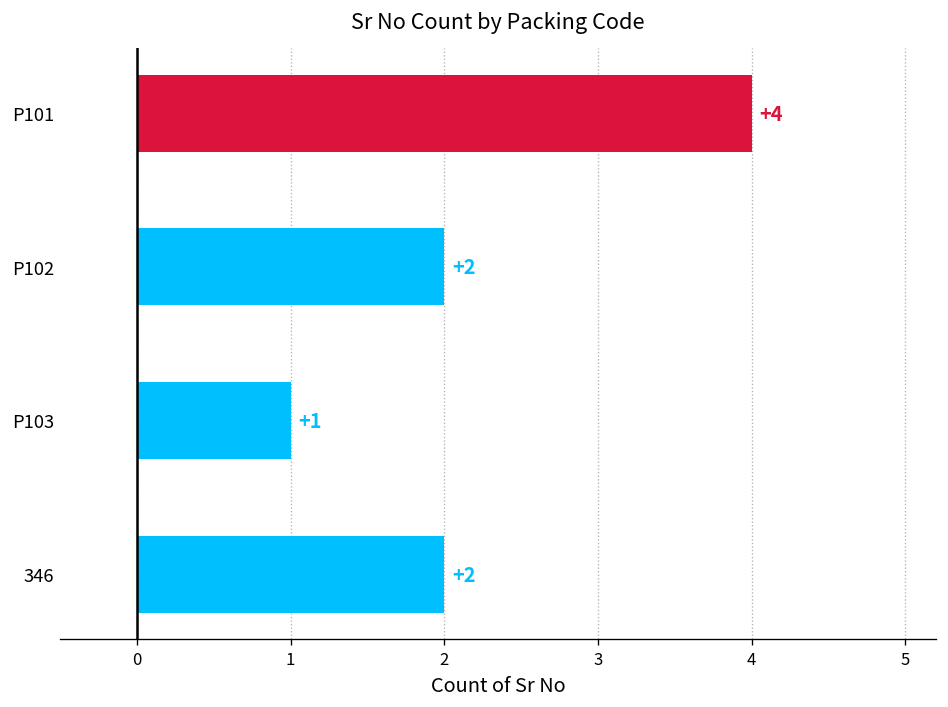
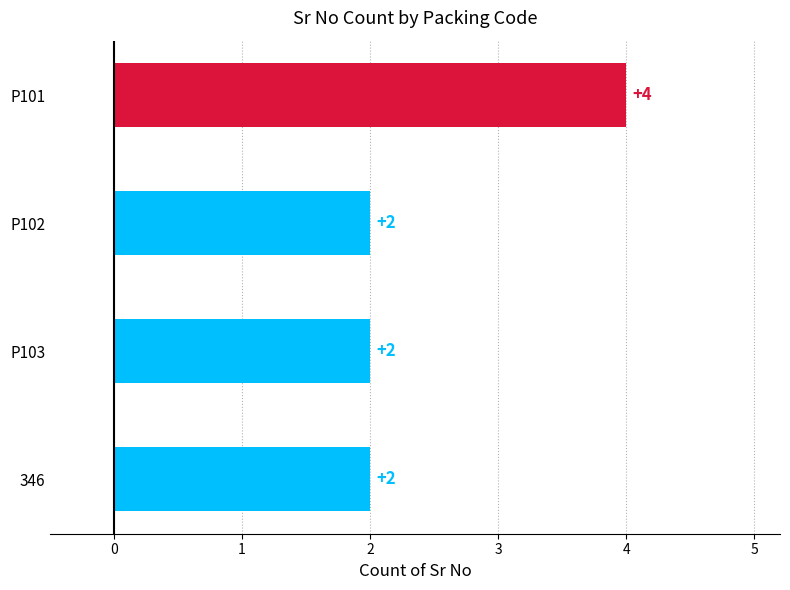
P103: +1 -> +2
